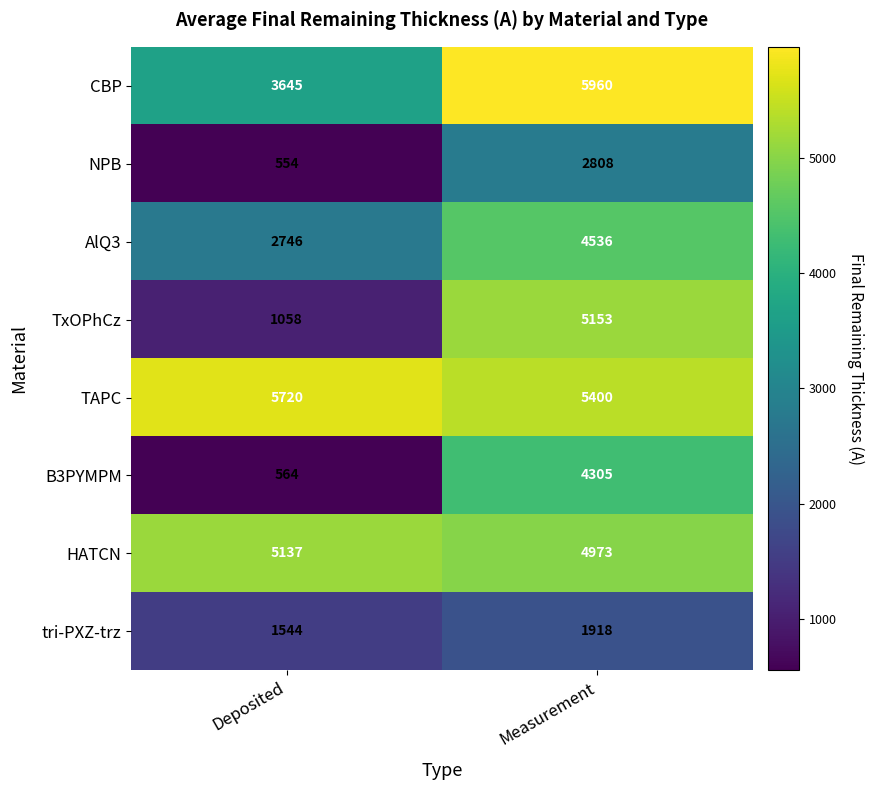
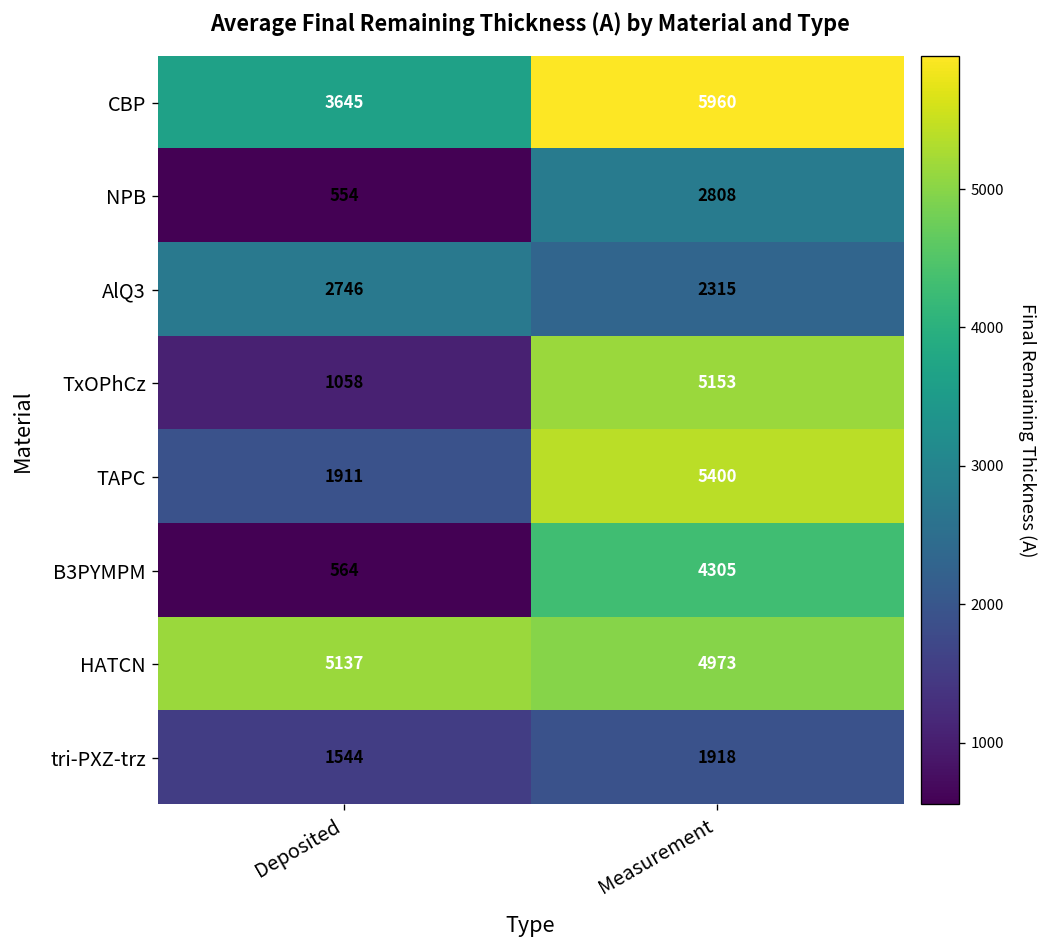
AlQ3, Measurement: 4536 -> 2315
TAPC, Deposited: 5720 -> 1911
